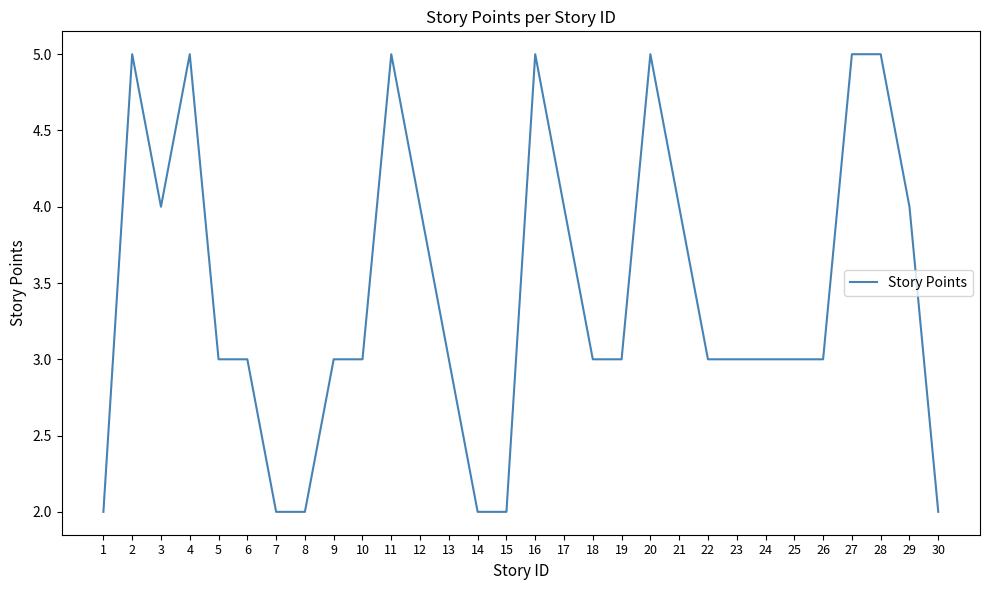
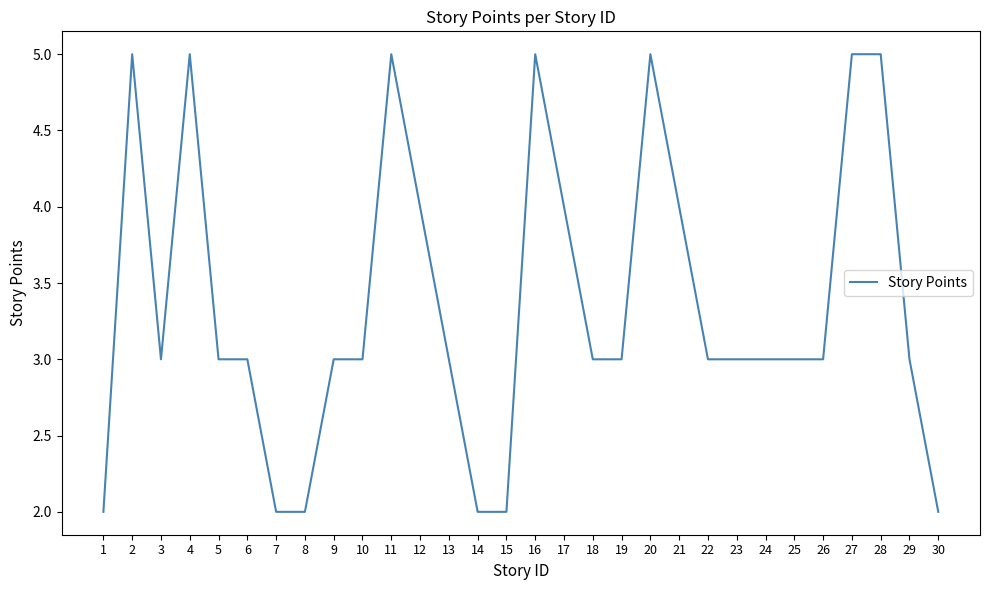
3: 4 -> 3
29: 4 -> 3
